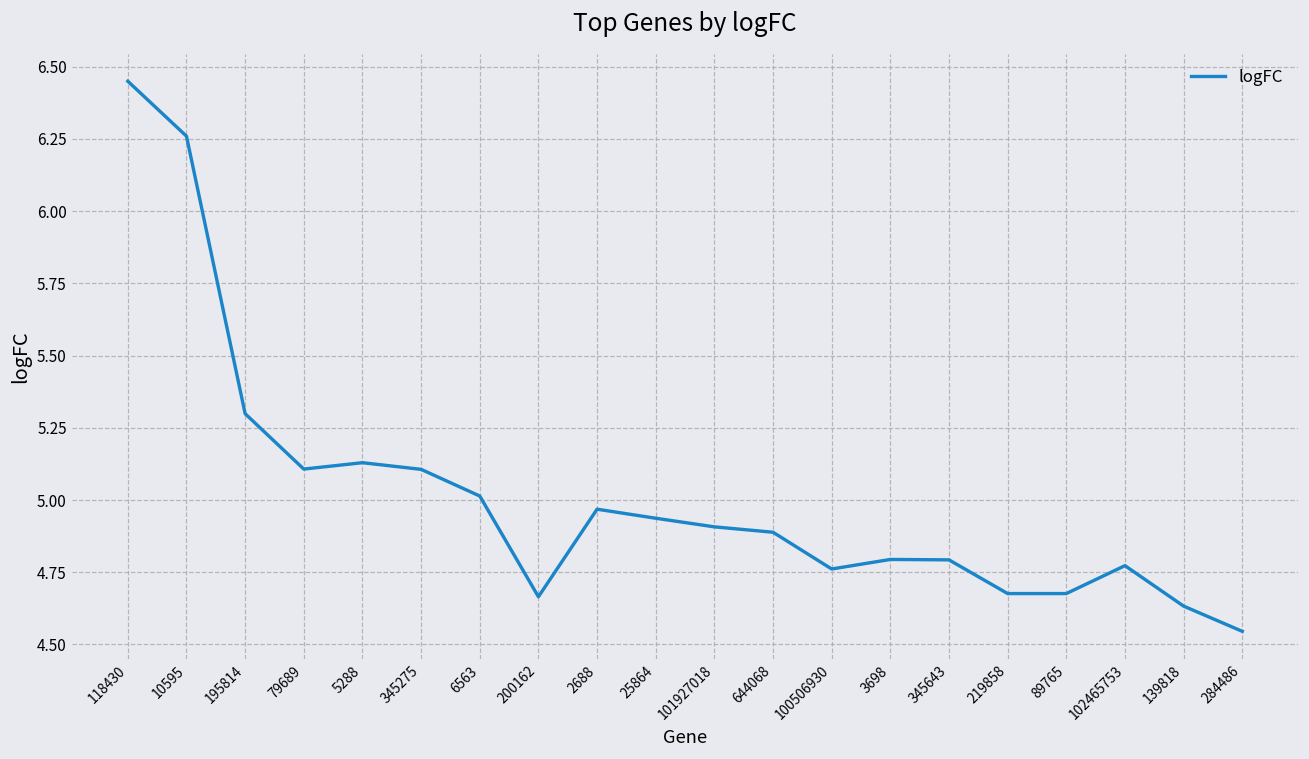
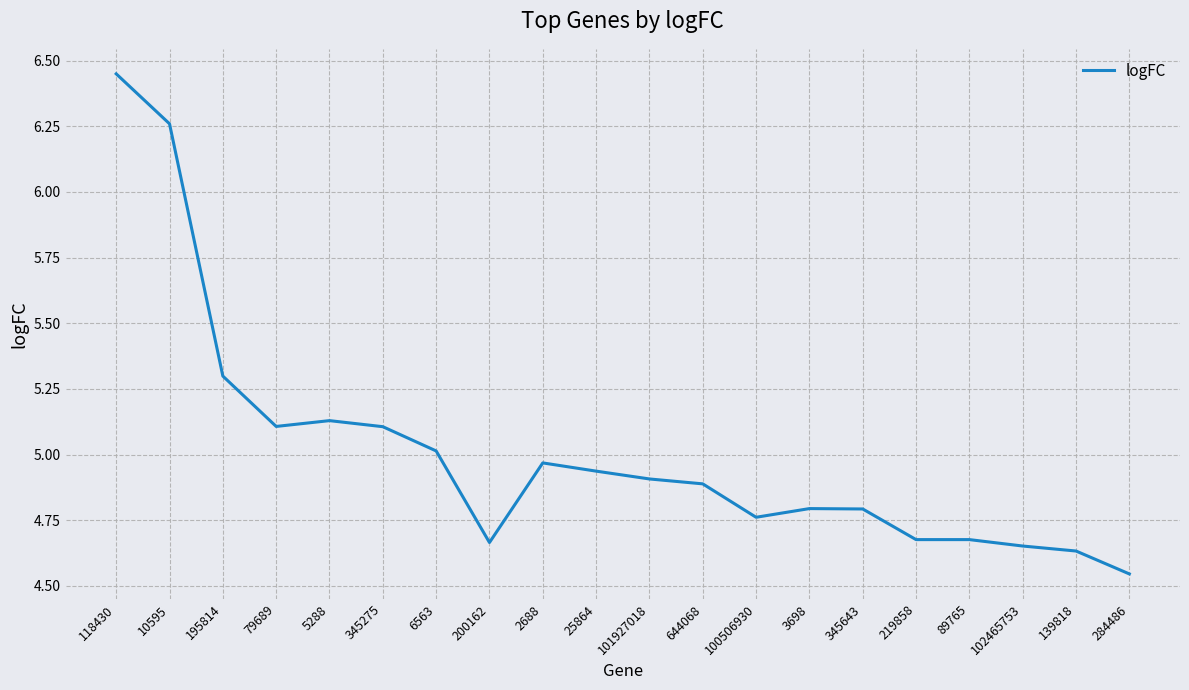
102465753: 4.77 -> 4.65
